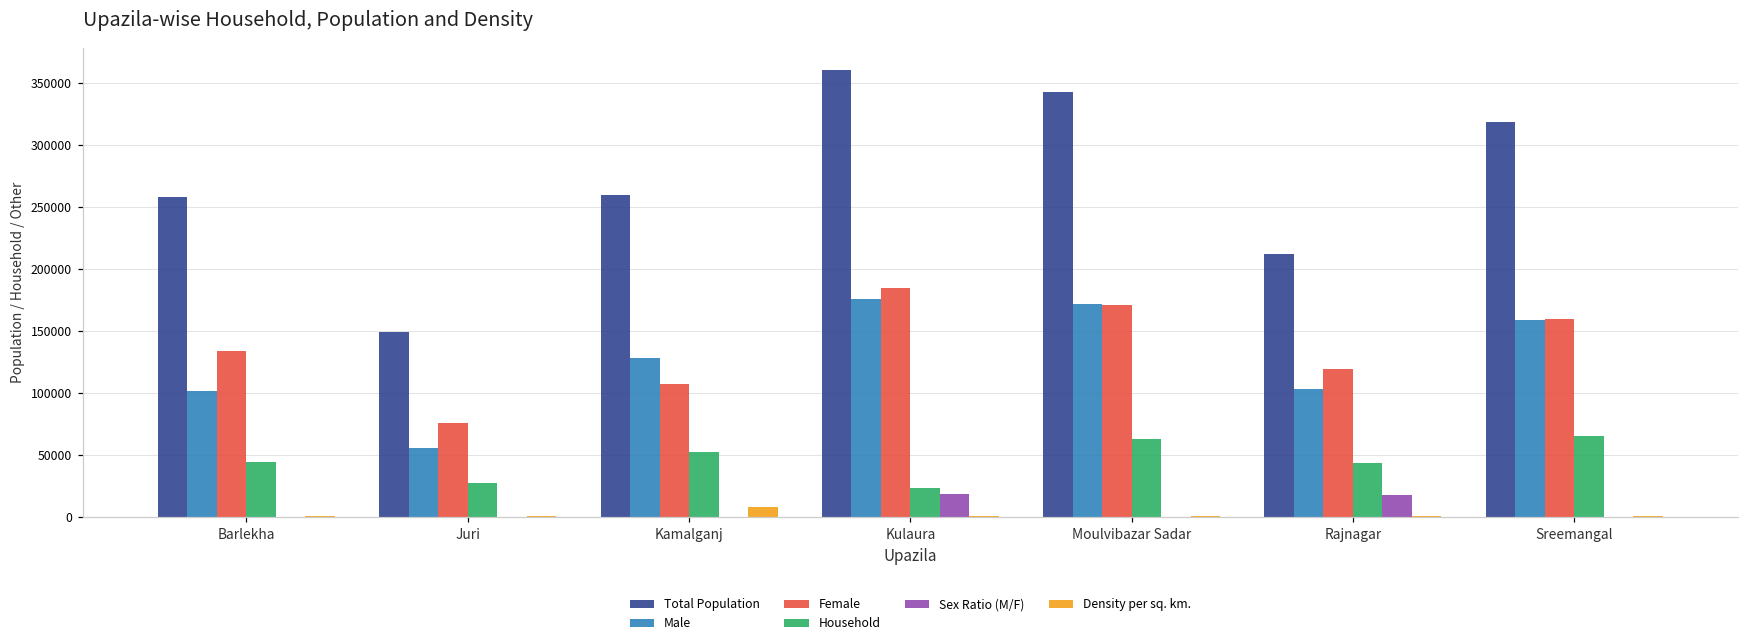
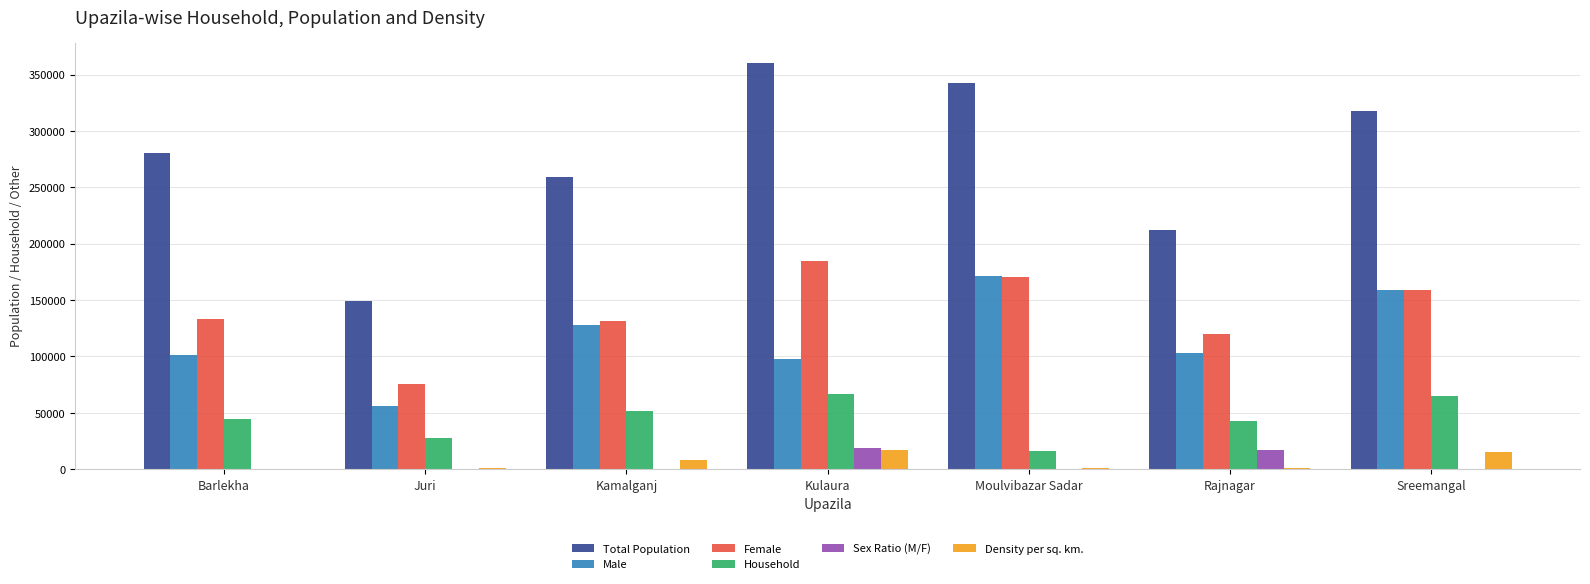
Total Population, Barlekha: 258000 -> 280000
Female, Kamalganj: 107000 -> 131000
Male, Kulaura: 176000 -> 98000
Household, Kulaura: 23000 -> 66000
Density per sq. km., Kulaura: 1000 -> 17000
Household, Moulvibazar Sadar: 63000 -> 17000
Density per sq. km., Sreemangal: 1000 -> 15000
